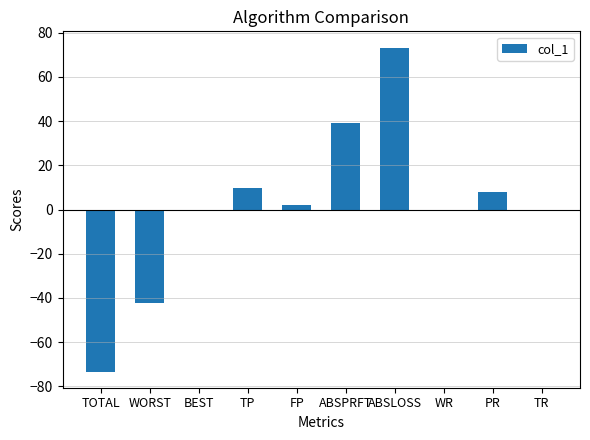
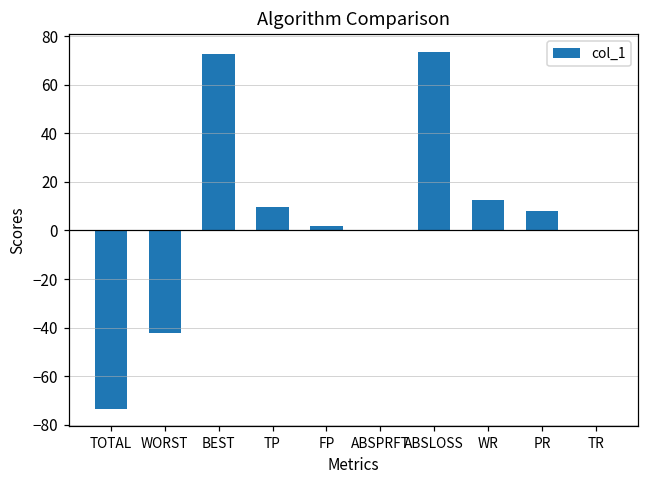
BEST: 0 -> 73
ABSPRFT: 39 -> 0
WR: 0 -> 13
